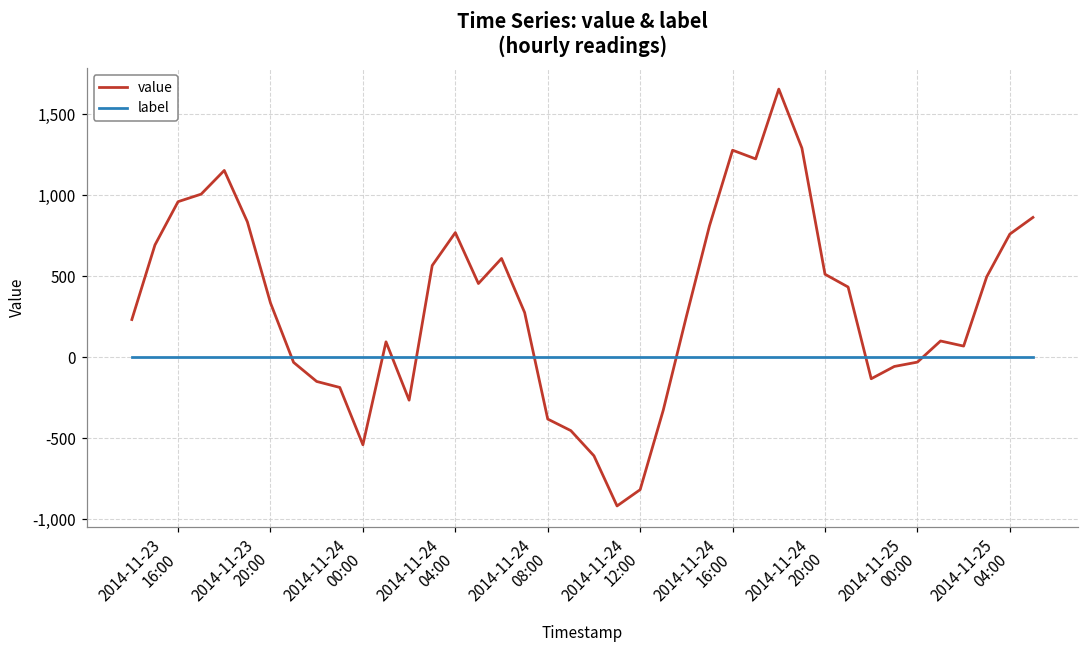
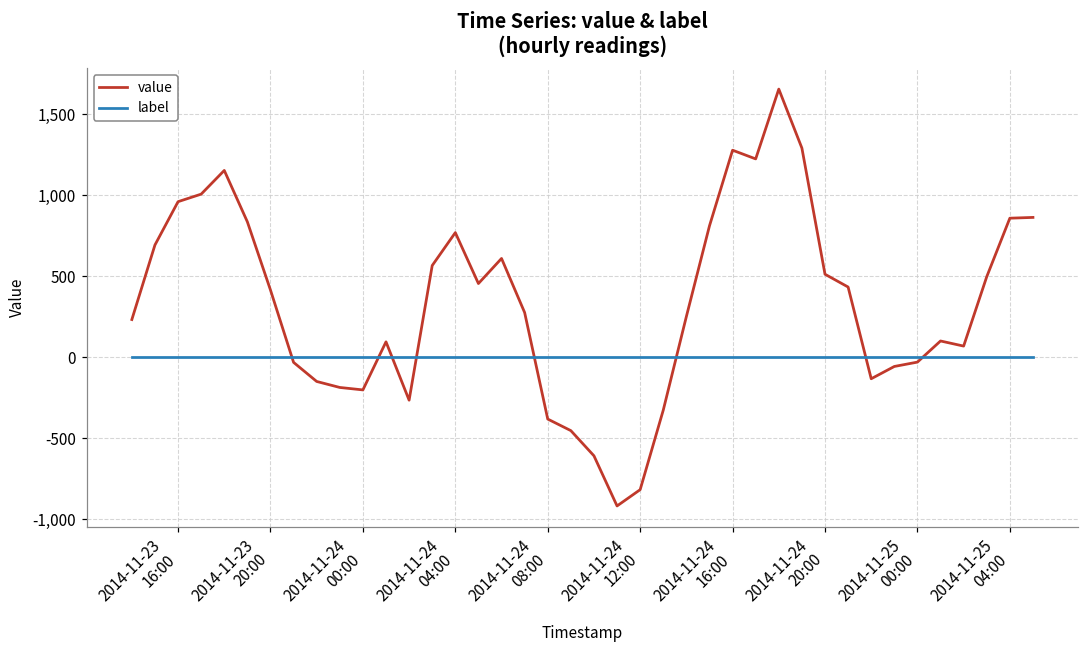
value, 2014-11-23 20:00: 340 -> 410
value, 2014-11-24 00:00: -540 -> -200
value, 2014-11-25 04:00: 760 -> 860
